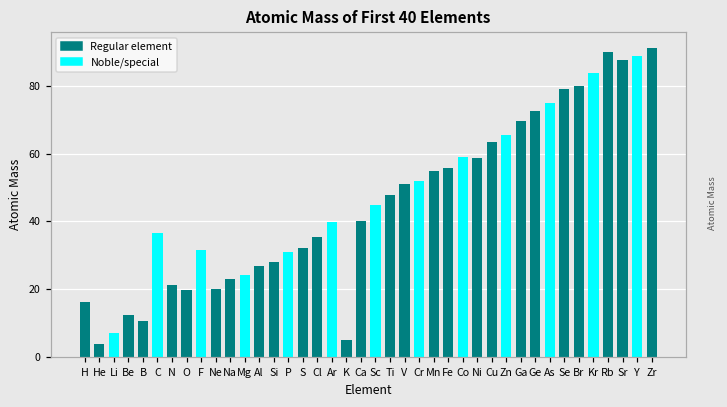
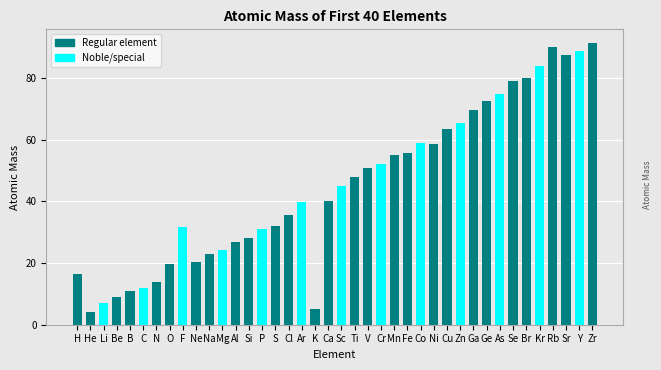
Be: 12 -> 9
C: 37 -> 12
N: 21 -> 14
